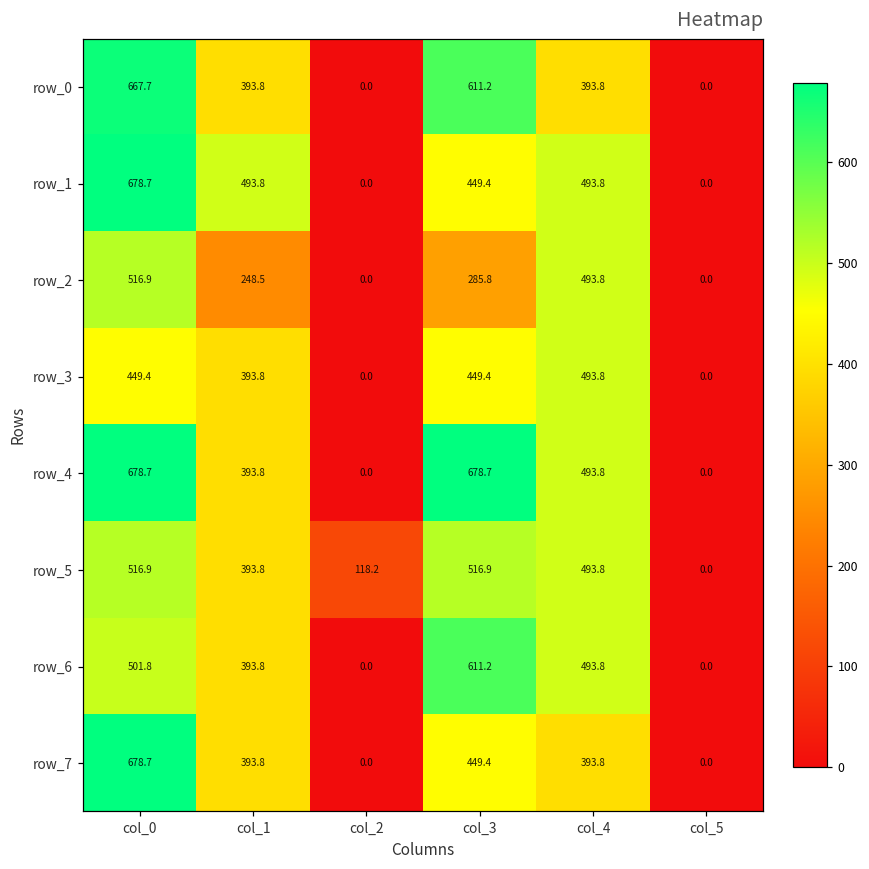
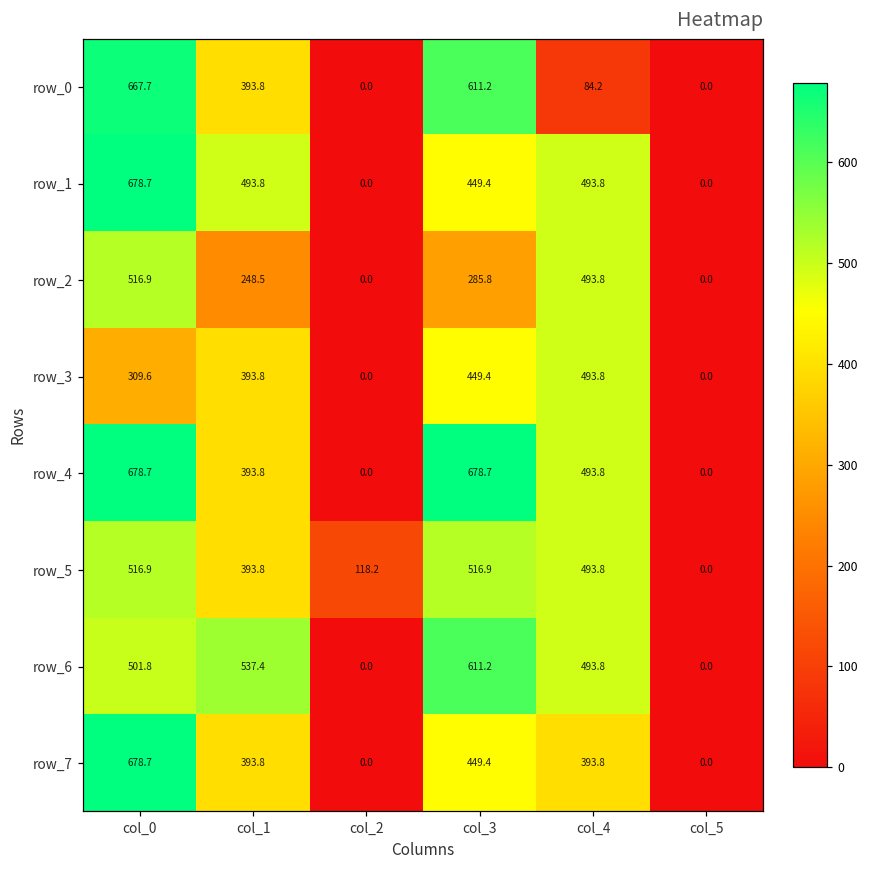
row_0, col_4: 393.8 -> 84.2
row_3, col_0: 449.4 -> 309.6
row_6, col_1: 393.8 -> 537.4
